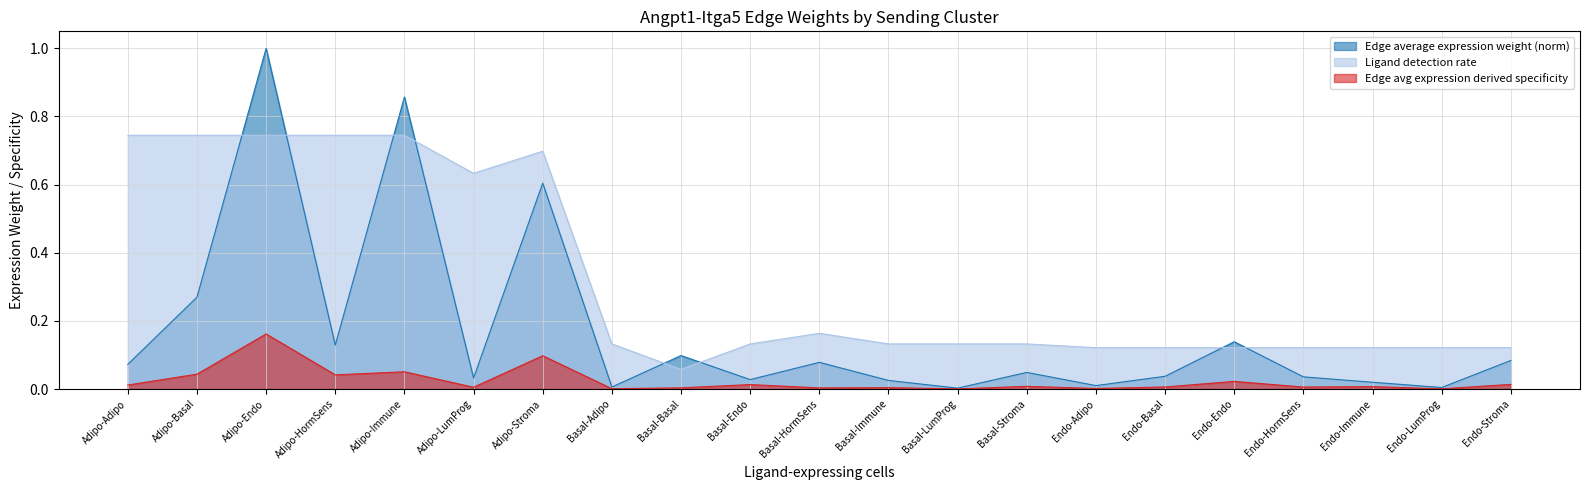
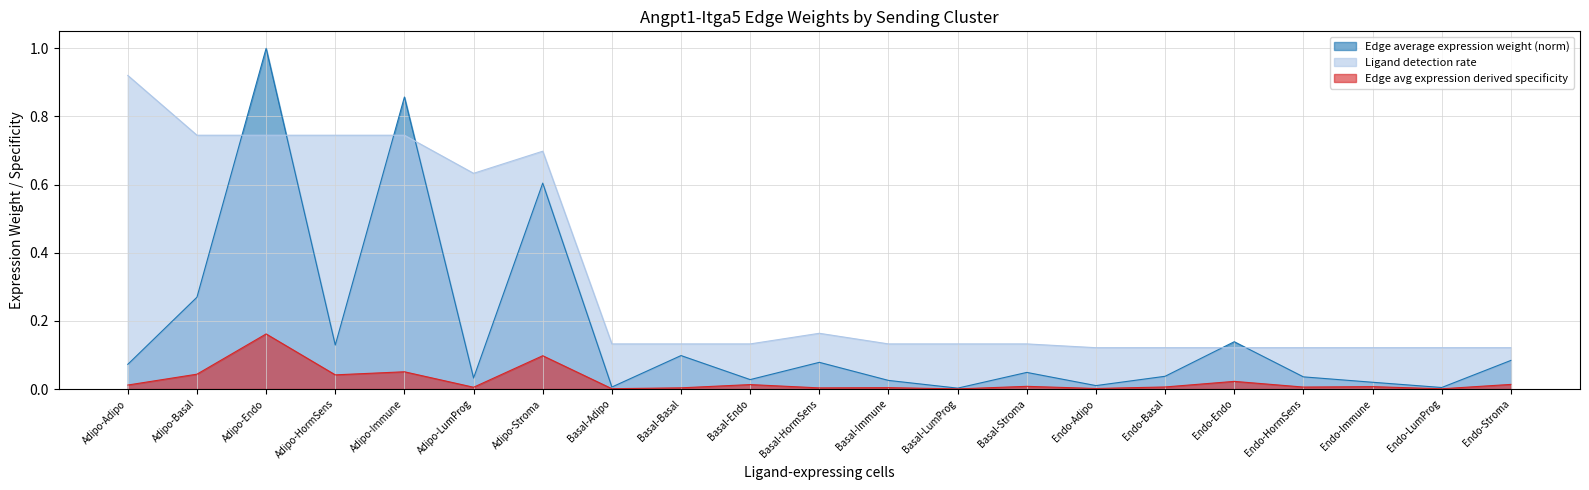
Ligand detection rate, Adipo-Adipo: 0.75 -> 0.92
Ligand detection rate, Basal-Basal: 0.06 -> 0.13
